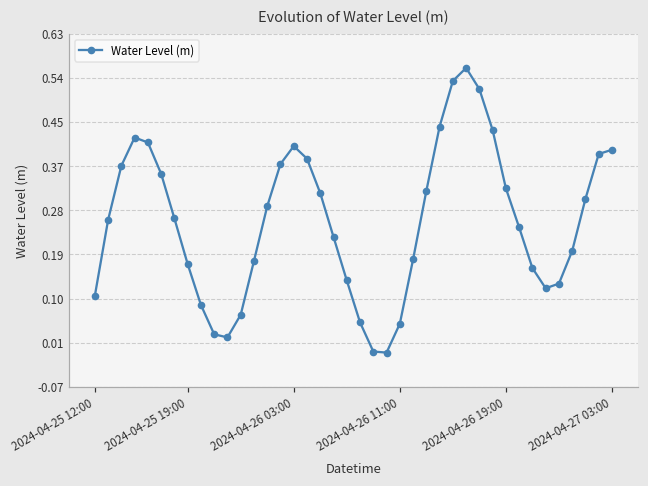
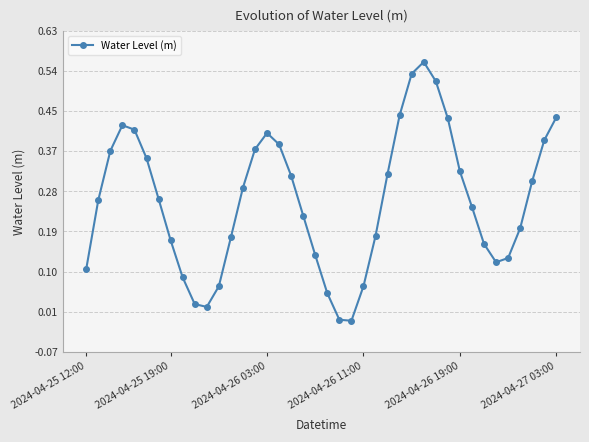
2024-04-26 11:00: 0.05 -> 0.07
2024-04-27 03:00: 0.40 -> 0.44
